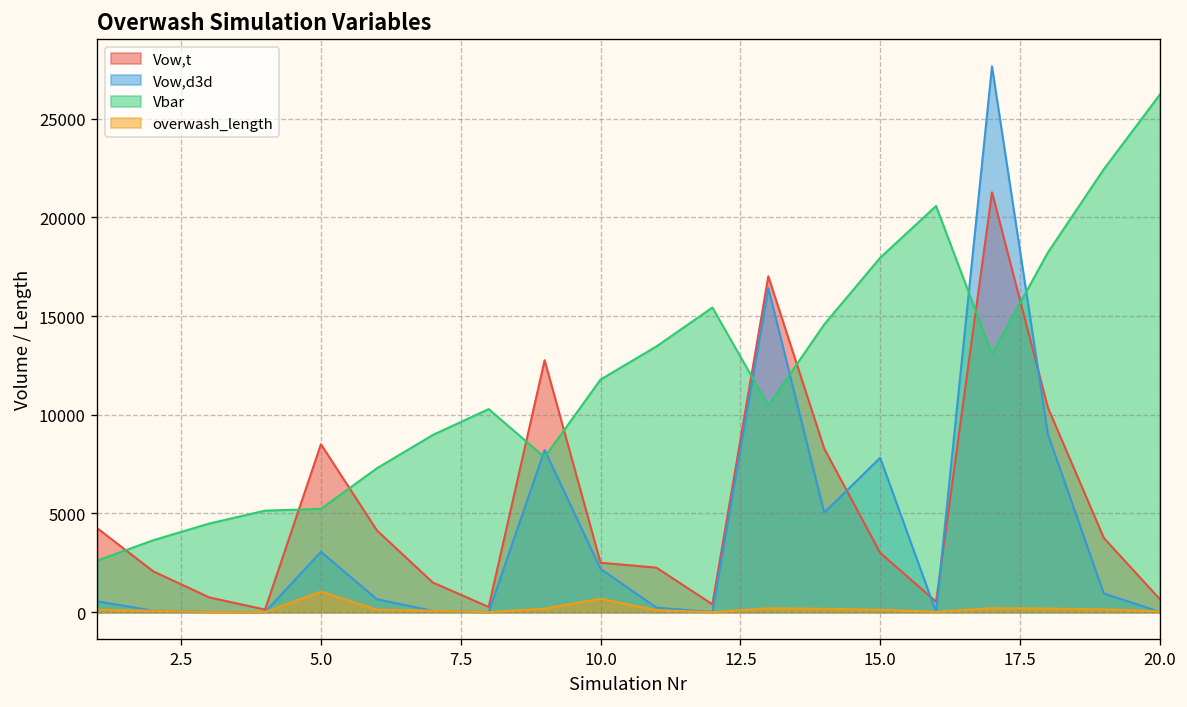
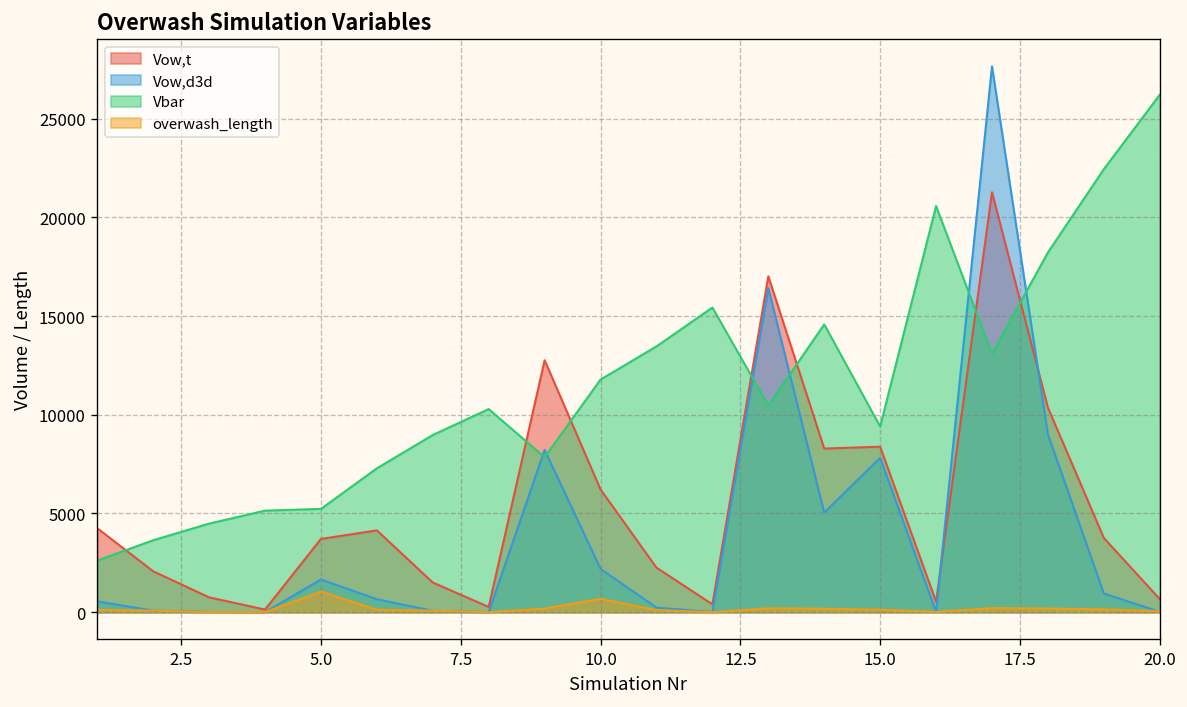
Vow,t, 5.0: 8500 -> 3700
Vow,d3d, 5.0: 3100 -> 1700
Vow,t, 10.0: 2500 -> 6200
Vow,t, 15.0: 3000 -> 8400
Vbar, 15.0: 18000 -> 9400
